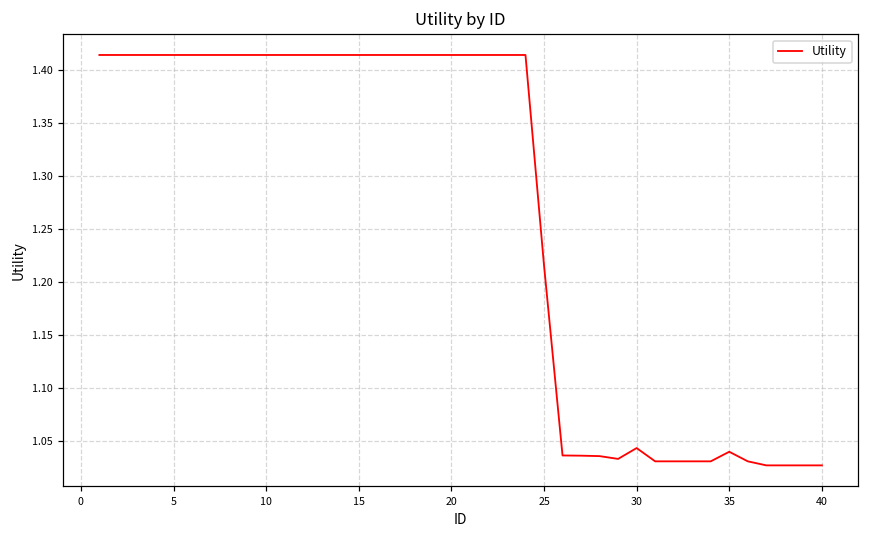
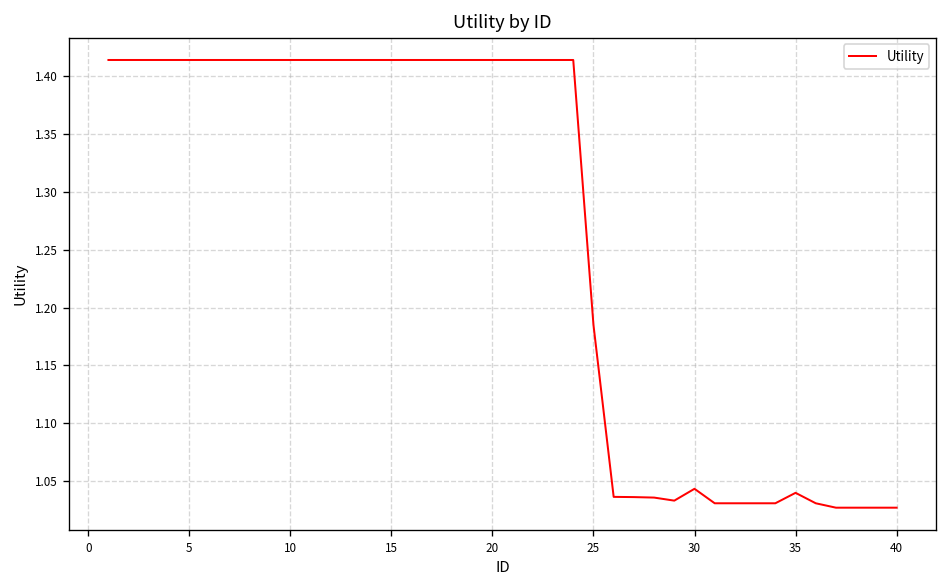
25: 1.22 -> 1.19
